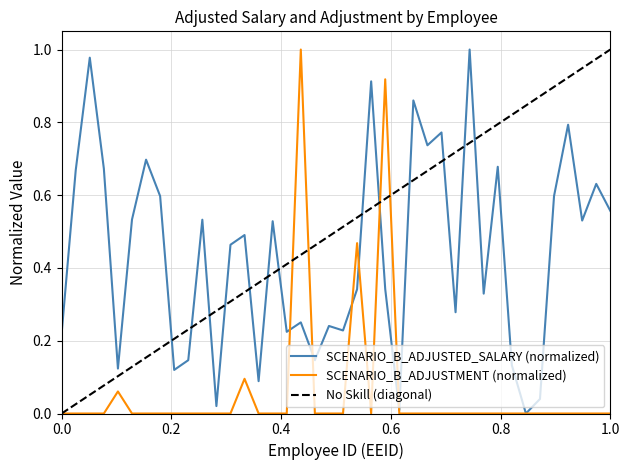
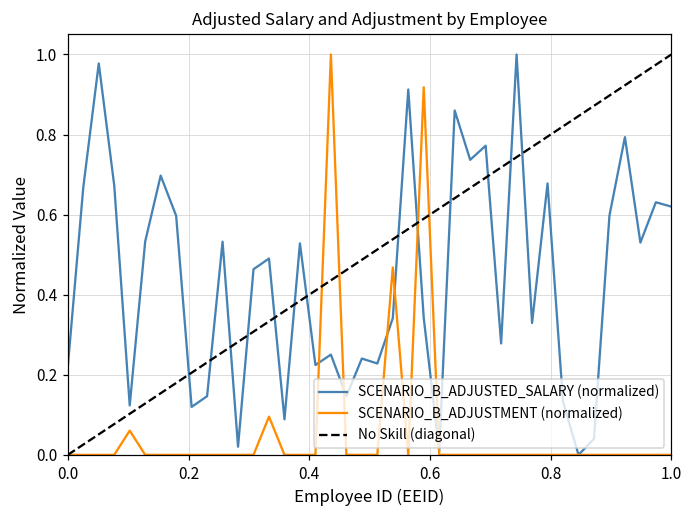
SCENARIO_B_ADJUSTED_SALARY (normalized), 1.0: 0.56 -> 0.62
